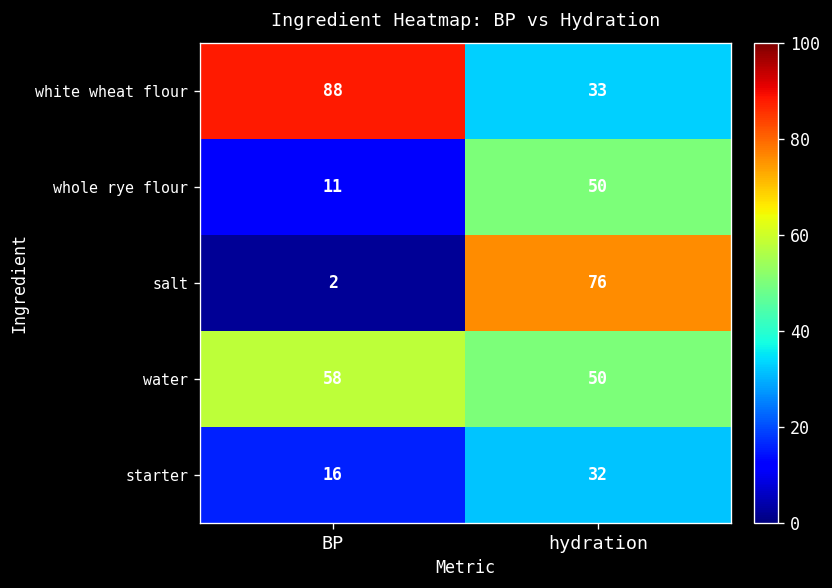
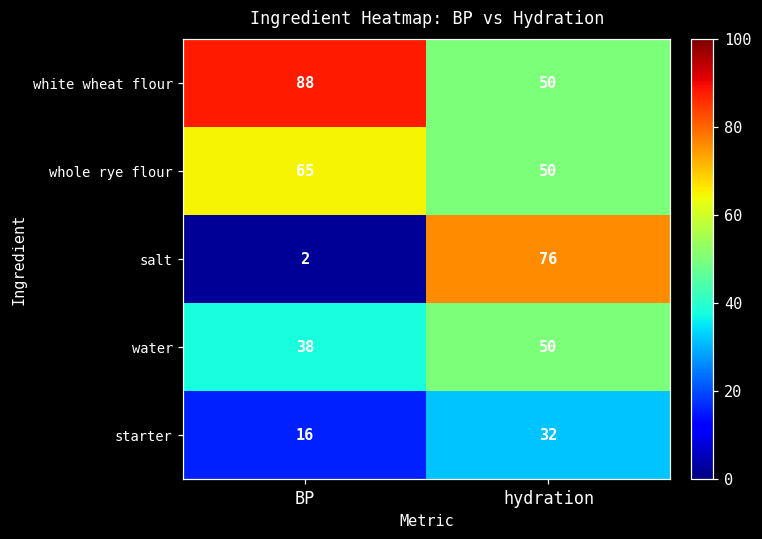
white wheat flour, hydration: 33 -> 50
whole rye flour, BP: 11 -> 65
water, BP: 58 -> 38
